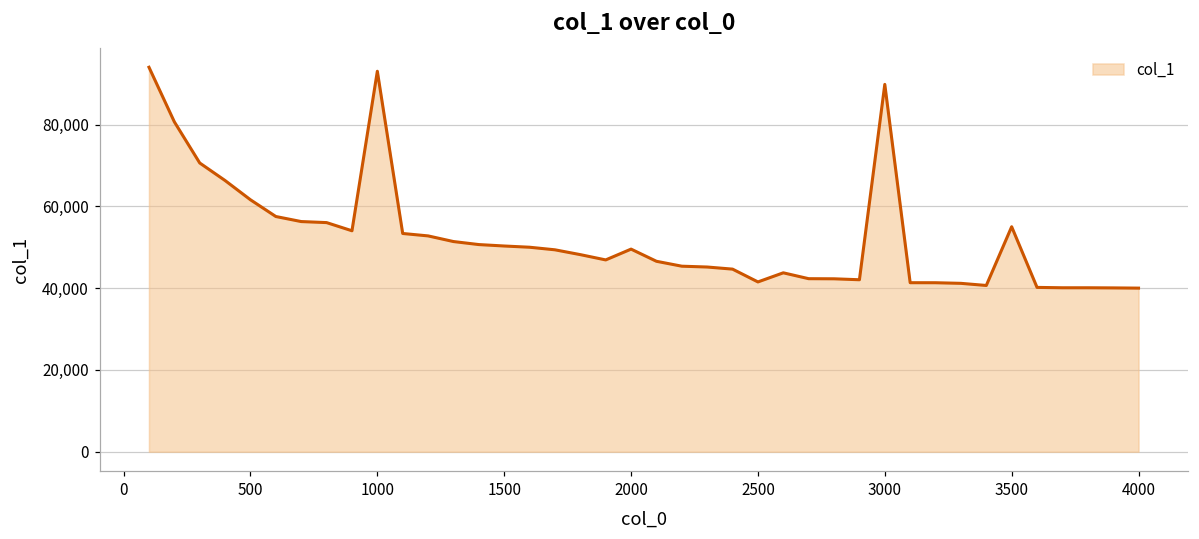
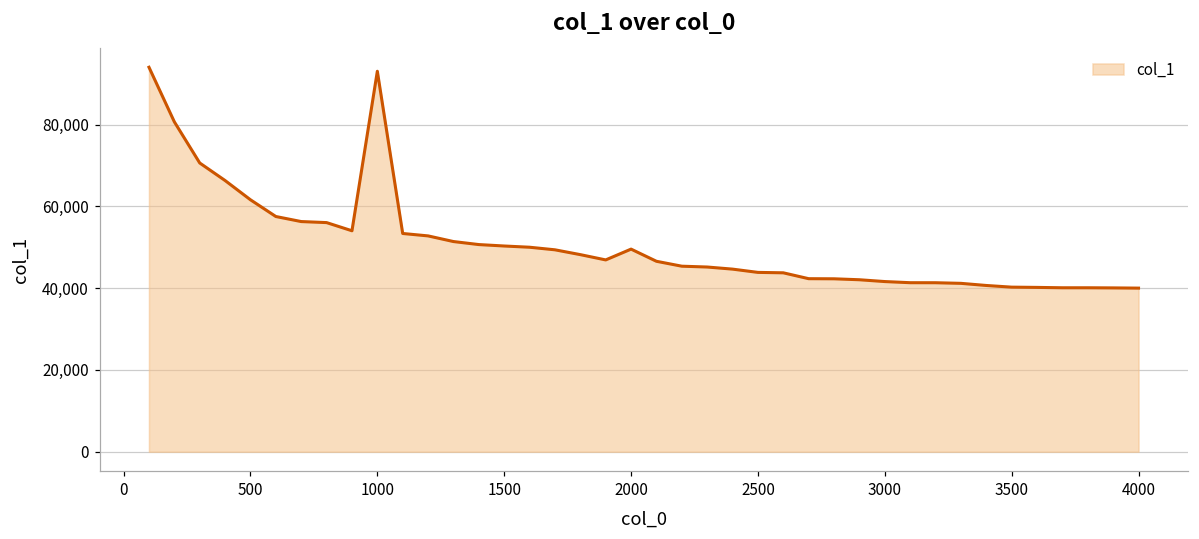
2500: 42,000 -> 44,000
3000: 90,000 -> 42,000
3500: 55,000 -> 40,000
